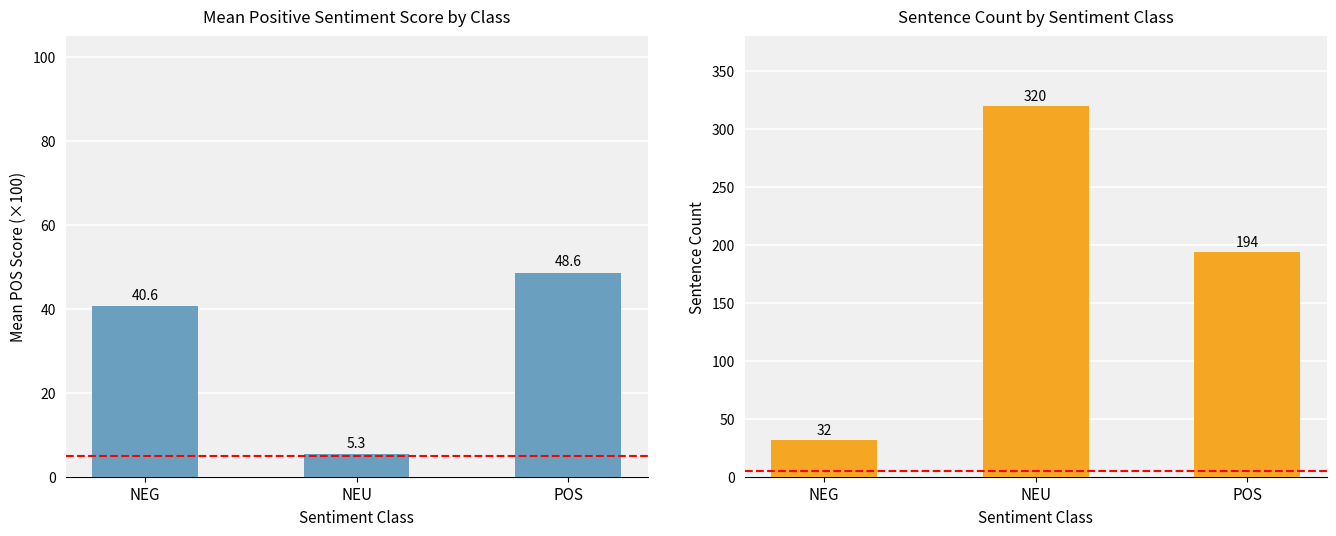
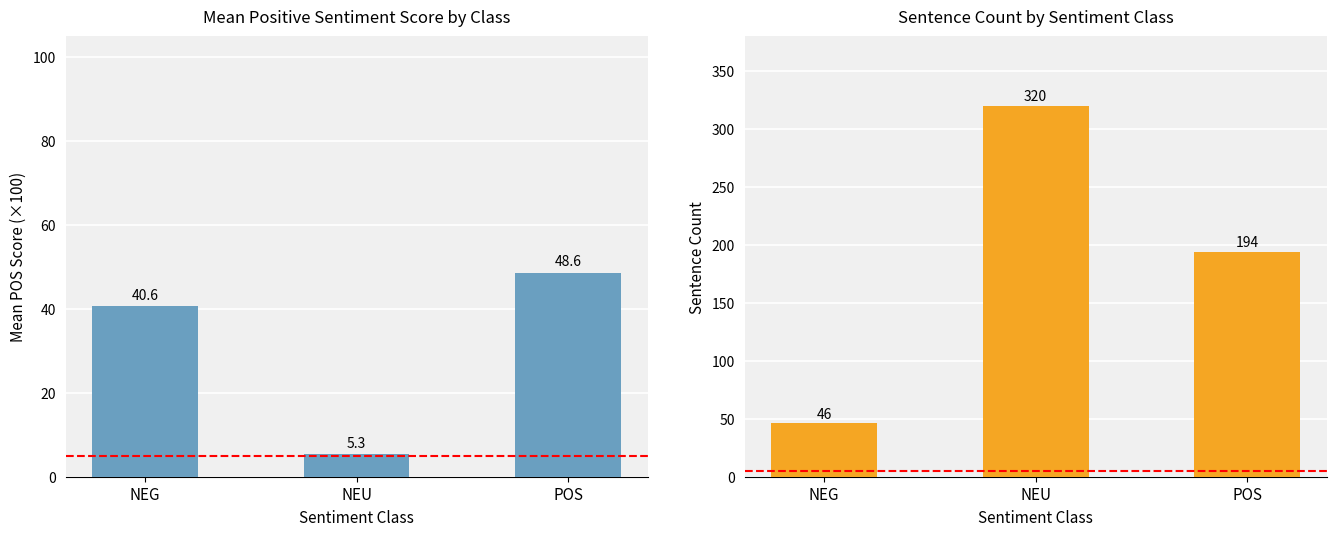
Sentence Count by Sentiment Class, NEG: 32 -> 46
